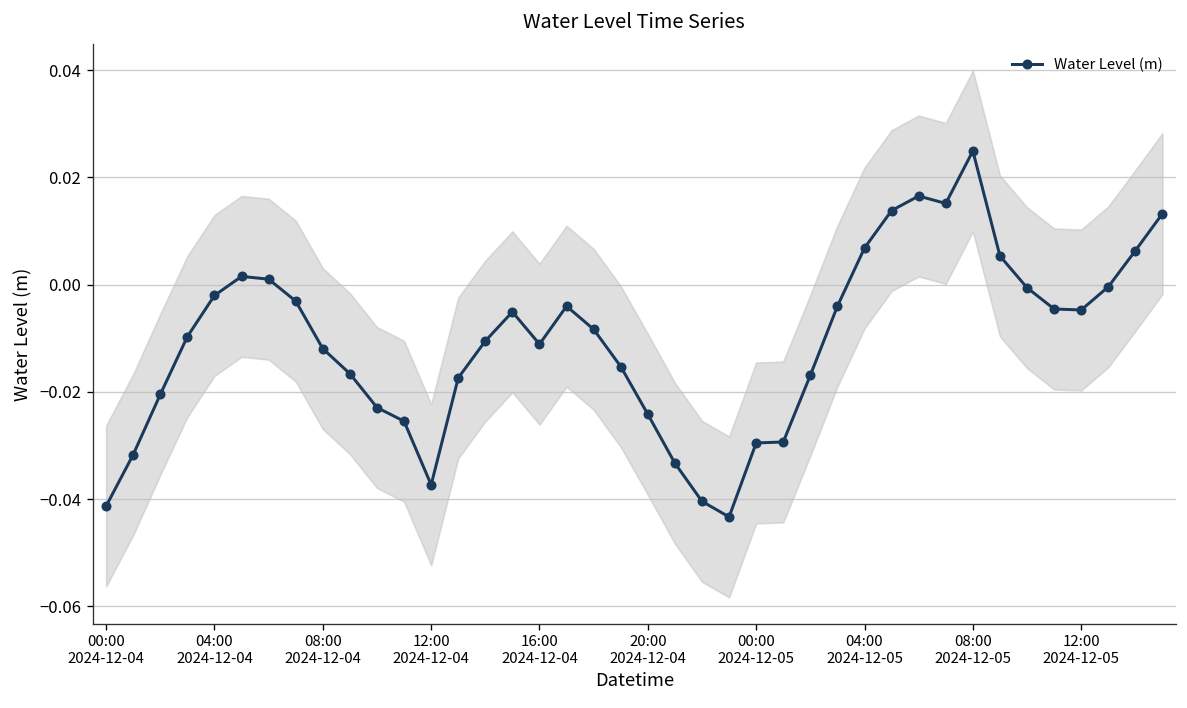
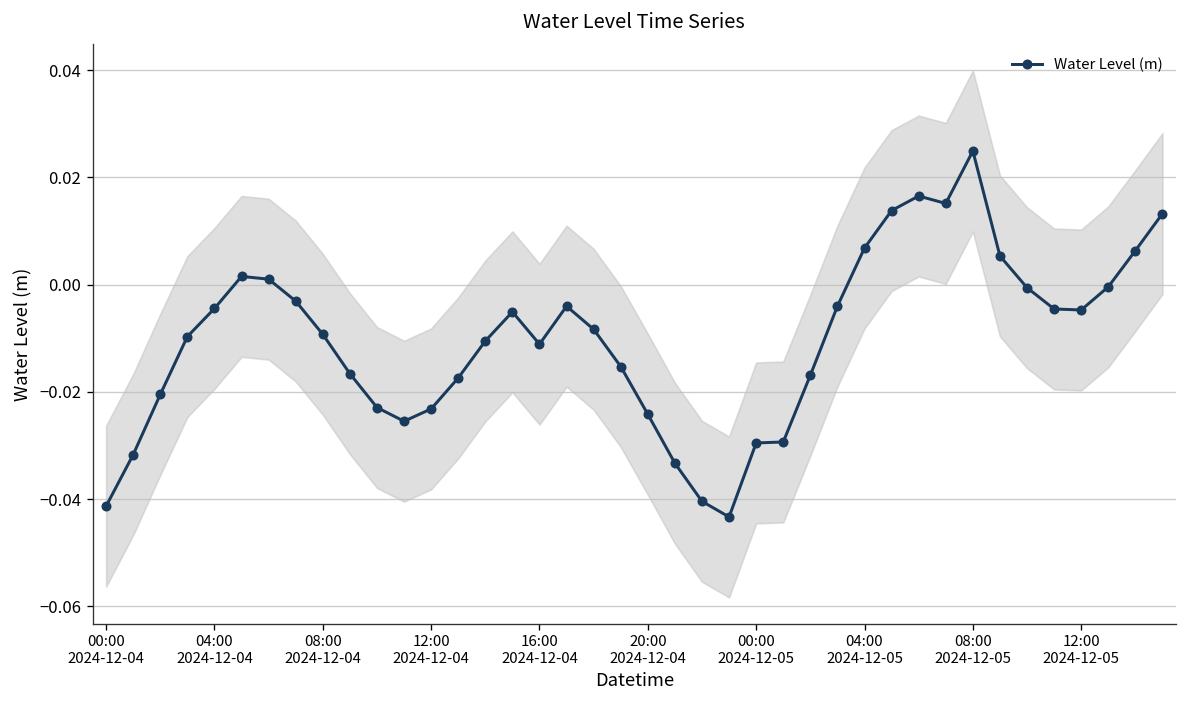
Water Level (m), 04:00 2024-12-04: -0.002 -> -0.004
Water Level (m), 08:00 2024-12-04: -0.012 -> -0.009
Water Level (m), 12:00 2024-12-04: -0.037 -> -0.023
